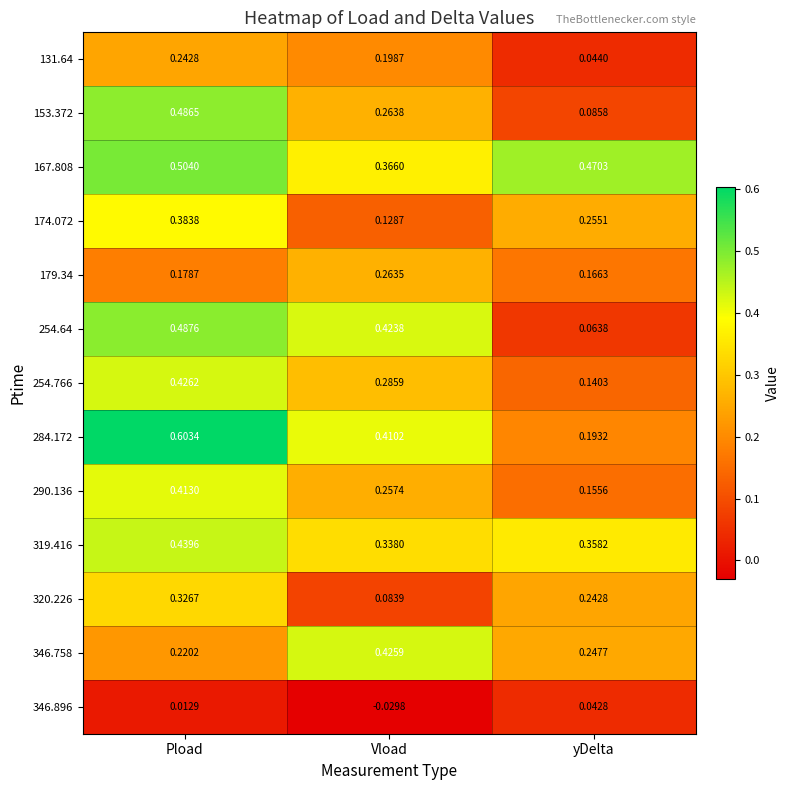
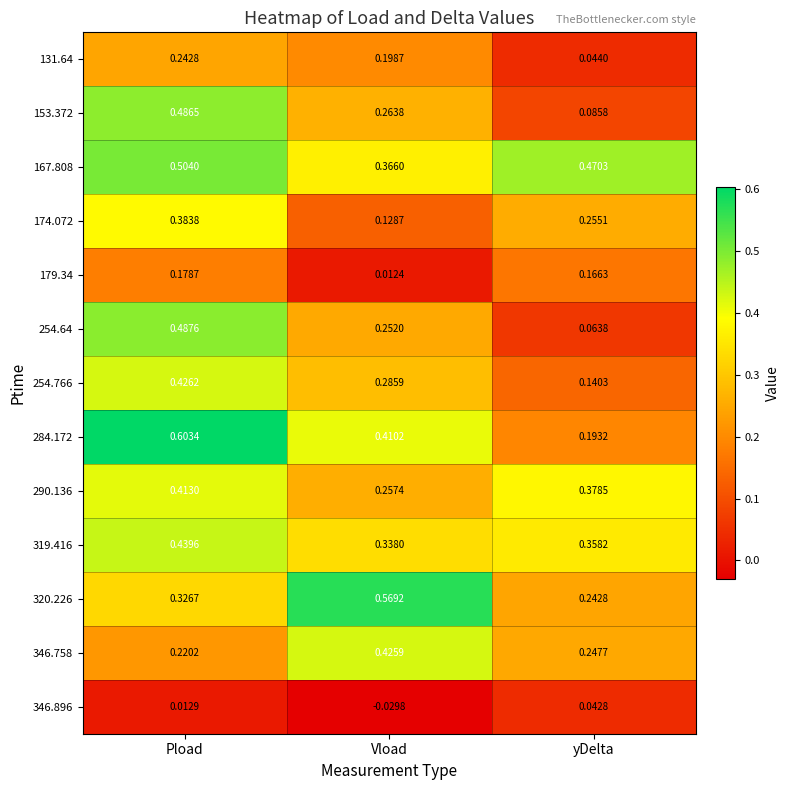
179.34, Vload: 0.2635 -> 0.0124
254.64, Vload: 0.4238 -> 0.2520
290.136, yDelta: 0.1556 -> 0.3785
320.226, Vload: 0.0839 -> 0.5692
